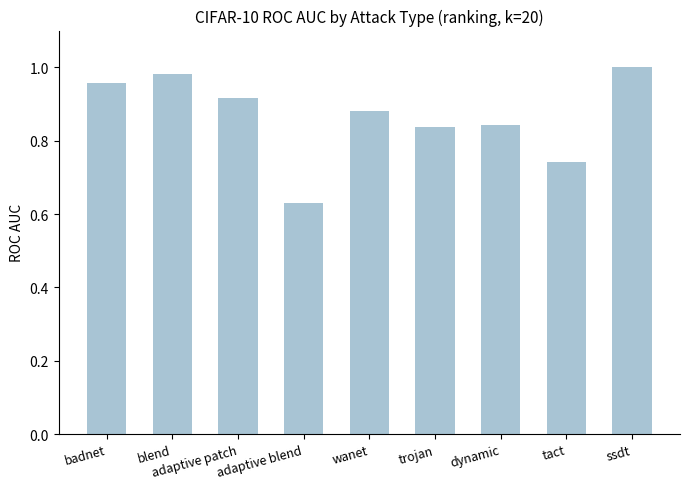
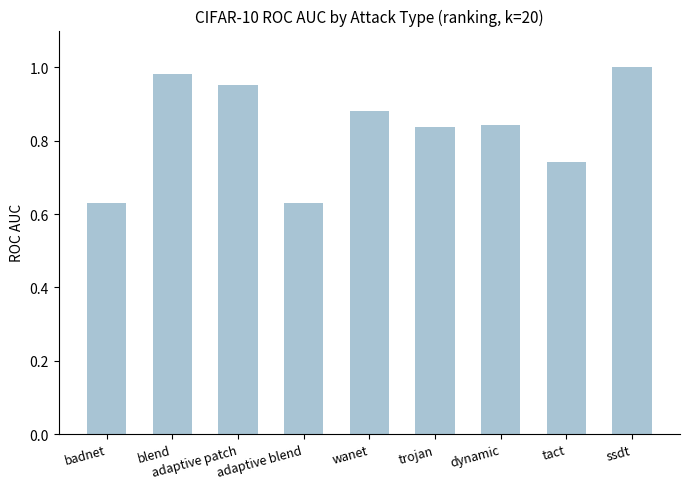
badnet: 0.96 -> 0.63
adaptive patch: 0.92 -> 0.95
